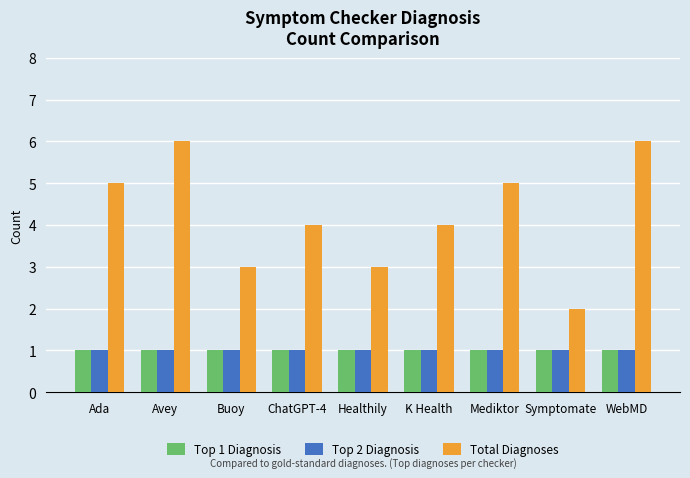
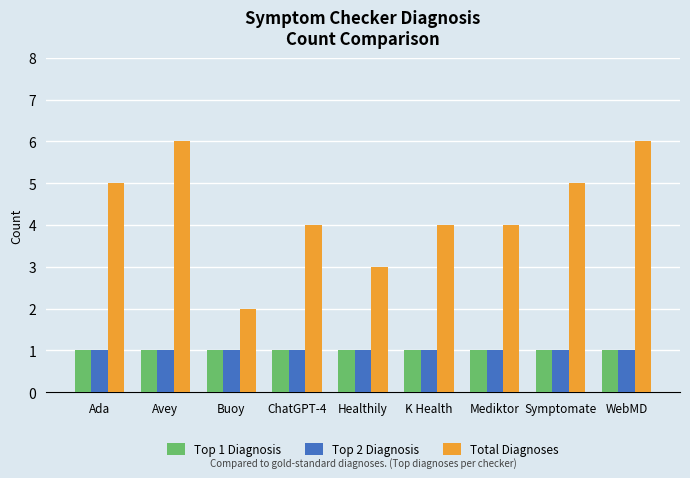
Total Diagnoses, Buoy: 3 -> 2
Total Diagnoses, Mediktor: 5 -> 4
Total Diagnoses, Symptomate: 2 -> 5
